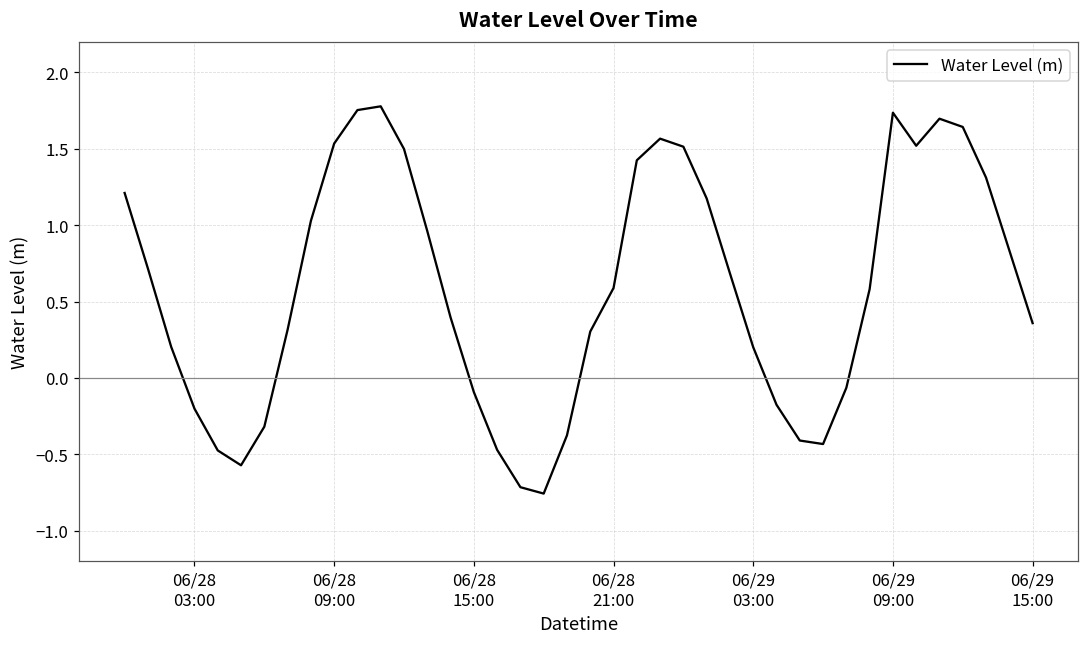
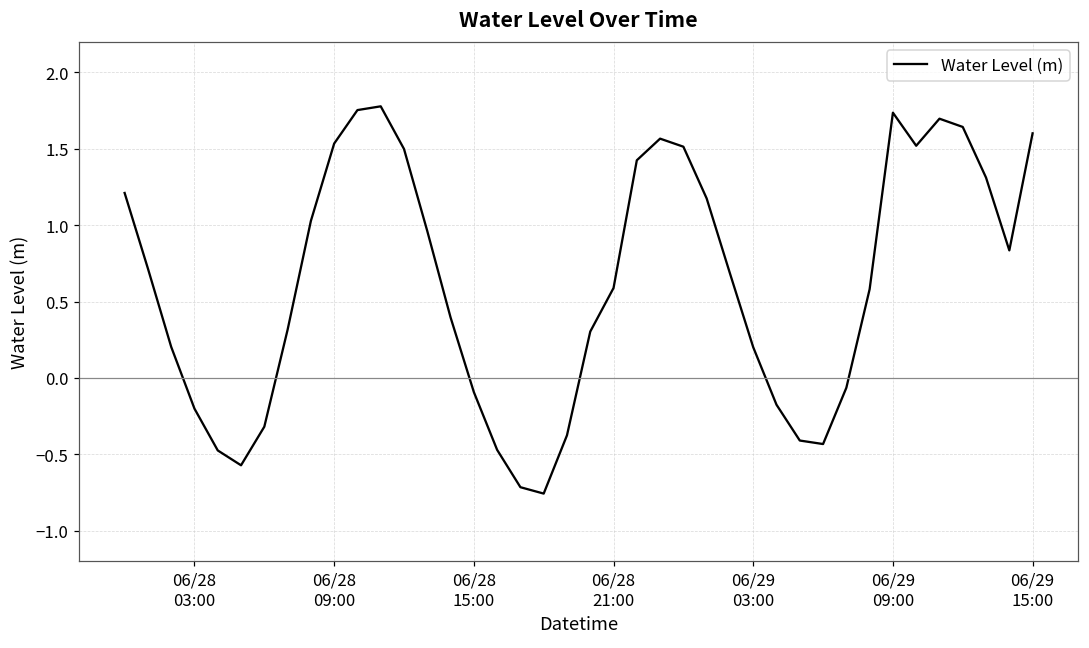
06/29 15:00: 0.36 -> 1.60
